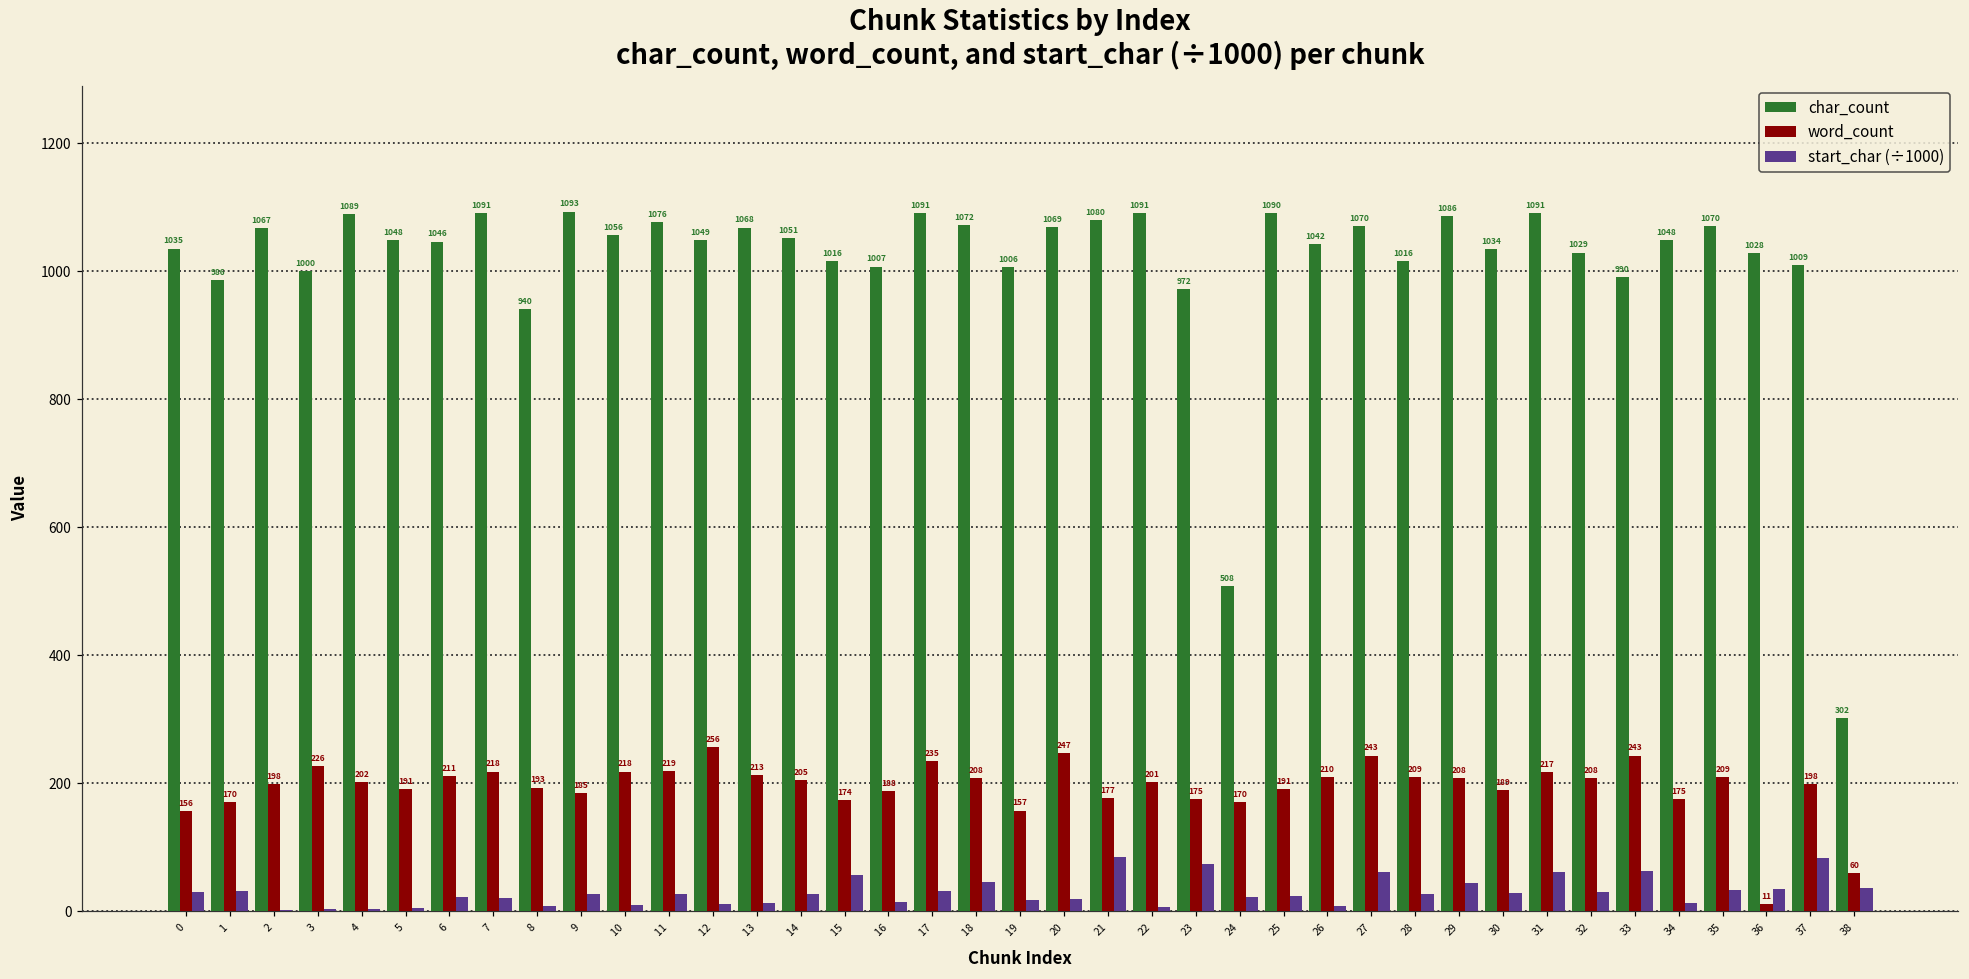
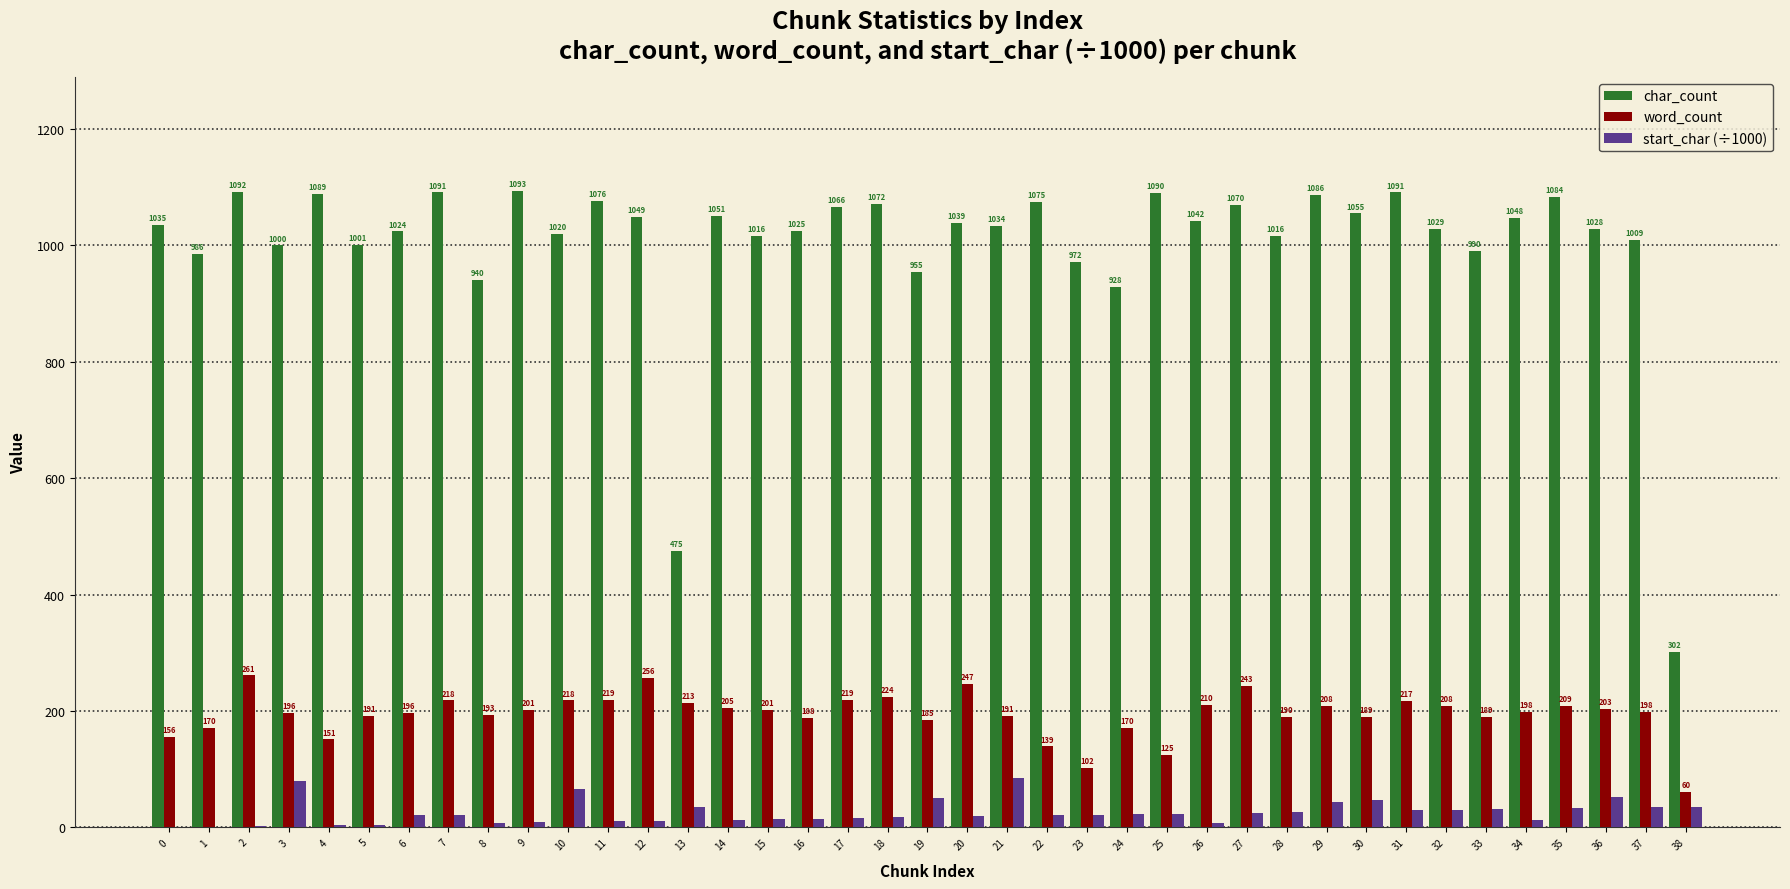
start_char (÷1000), 0: 30 -> 0
start_char (÷1000), 1: 30 -> 0
char_count, 2: 1067 -> 1092
word_count, 2: 198 -> 261
word_count, 3: 226 -> 196
start_char (÷1000), 3: 0 -> 80
word_count, 4: 202 -> 151
char_count, 5: 1048 -> 1001
char_count, 6: 1046 -> 1024
word_count, 6: 211 -> 196
word_count, 9: 185 -> 201
start_char (÷1000), 9: 30 -> 10
char_count, 10: 1056 -> 1020
start_char (÷1000), 10: 10 -> 70
start_char (÷1000), 11: 30 -> 10
char_count, 13: 1068 -> 475
start_char (÷1000), 13: 10 -> 40
start_char (÷1000), 14: 30 -> 10
word_count, 15: 174 -> 201
start_char (÷1000), 15: 60 -> 10
char_count, 16: 1007 -> 1025
char_count, 17: 1091 -> 1066
word_count, 17: 235 -> 219
start_char (÷1000), 17: 30 -> 20
word_count, 18: 208 -> 224
start_char (÷1000), 18: 50 -> 20
char_count, 19: 1006 -> 955
word_count, 19: 157 -> 185
start_char (÷1000), 19: 20 -> 50
char_count, 20: 1069 -> 1039
char_count, 21: 1080 -> 1034
word_count, 21: 177 -> 191
char_count, 22: 1091 -> 1075
word_count, 22: 201 -> 139
start_char (÷1000), 22: 10 -> 20
word_count, 23: 175 -> 102
start_char (÷1000), 23: 70 -> 20
char_count, 24: 508 -> 928
word_count, 25: 191 -> 125
start_char (÷1000), 27: 60 -> 30
word_count, 28: 209 -> 190
char_count, 30: 1034 -> 1055
start_char (÷1000), 30: 30 -> 50
start_char (÷1000), 31: 60 -> 30
word_count, 33: 243 -> 189
start_char (÷1000), 33: 60 -> 30
word_count, 34: 175 -> 198
char_count, 35: 1070 -> 1084
word_count, 36: 11 -> 203
start_char (÷1000), 36: 30 -> 50
start_char (÷1000), 37: 80 -> 30
